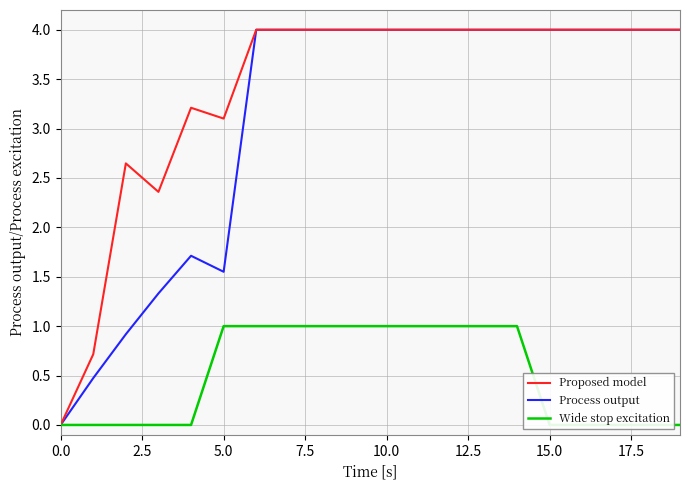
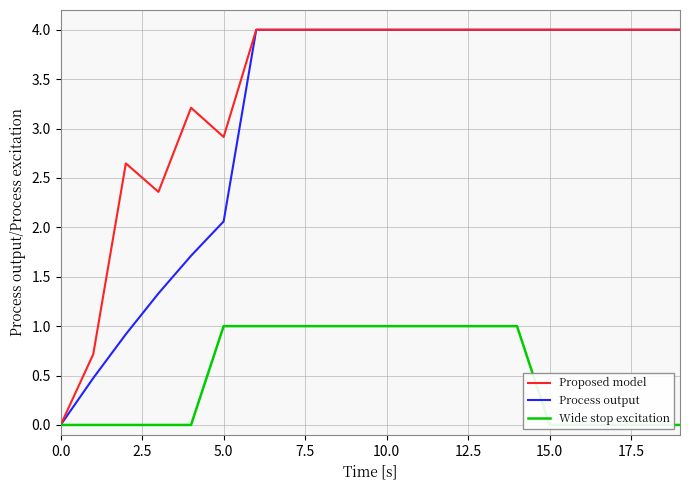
Proposed model, 5.0: 3.1 -> 2.9
Process output, 5.0: 1.6 -> 2.1
